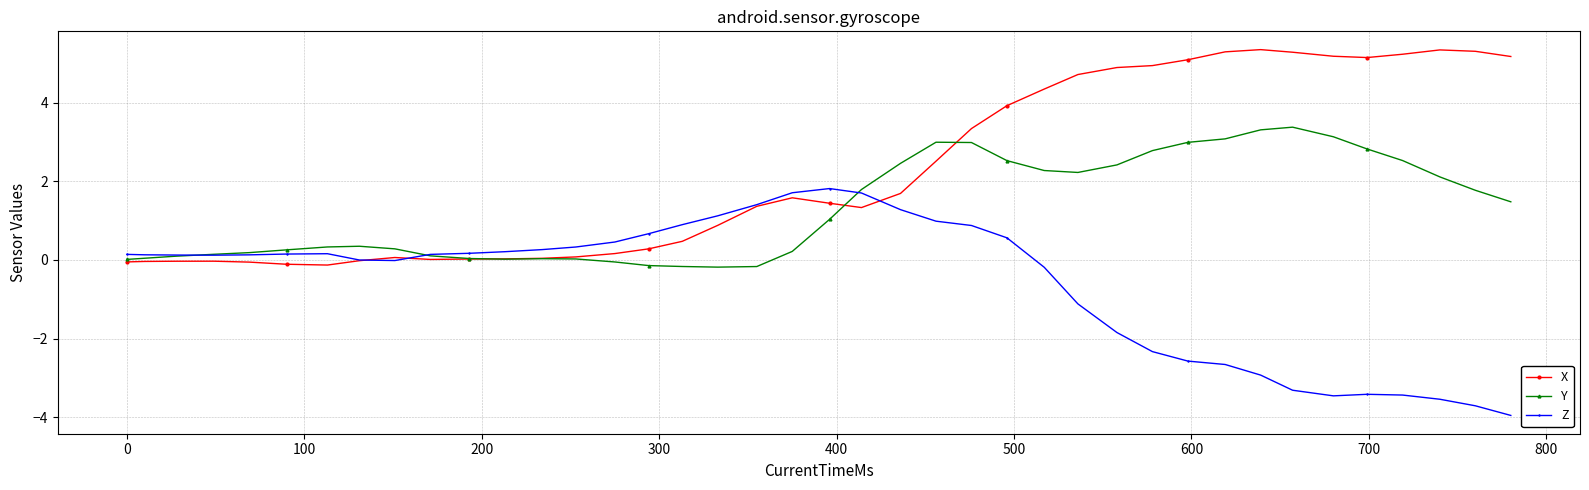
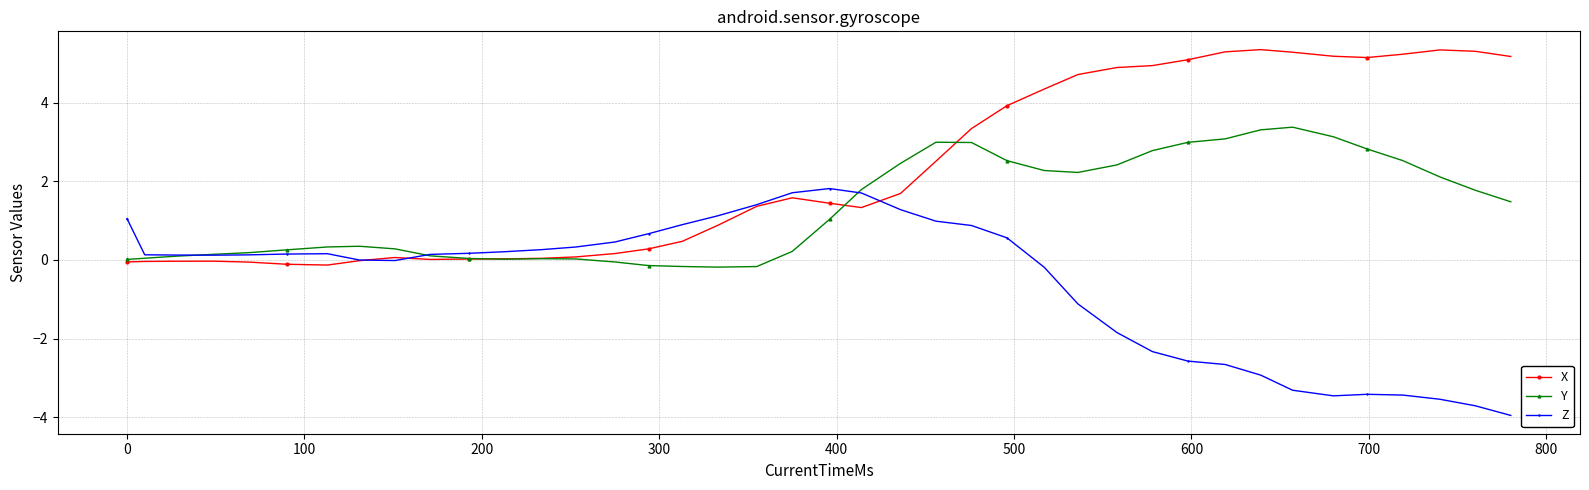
Z, 0: 0.1 -> 1.1
